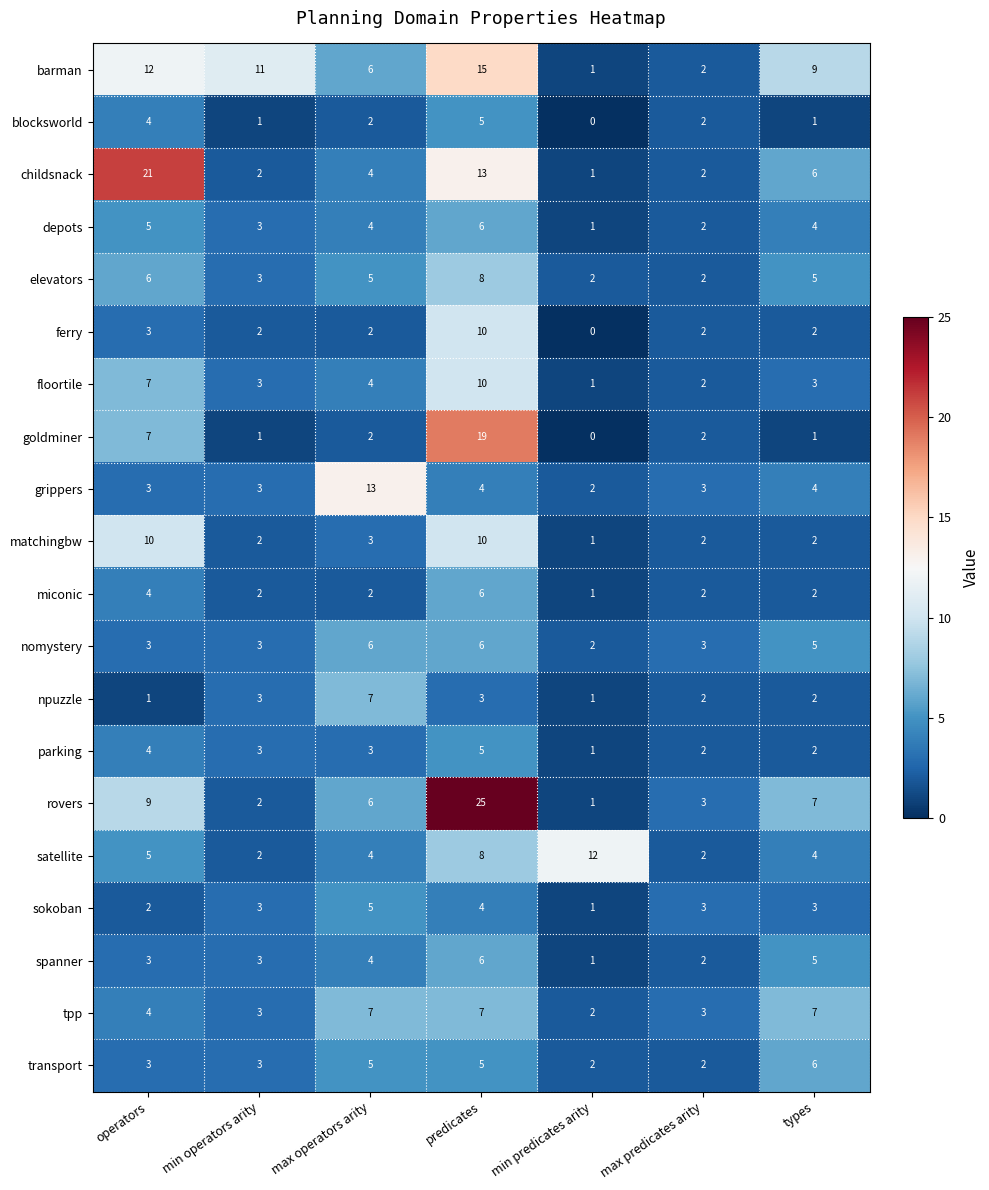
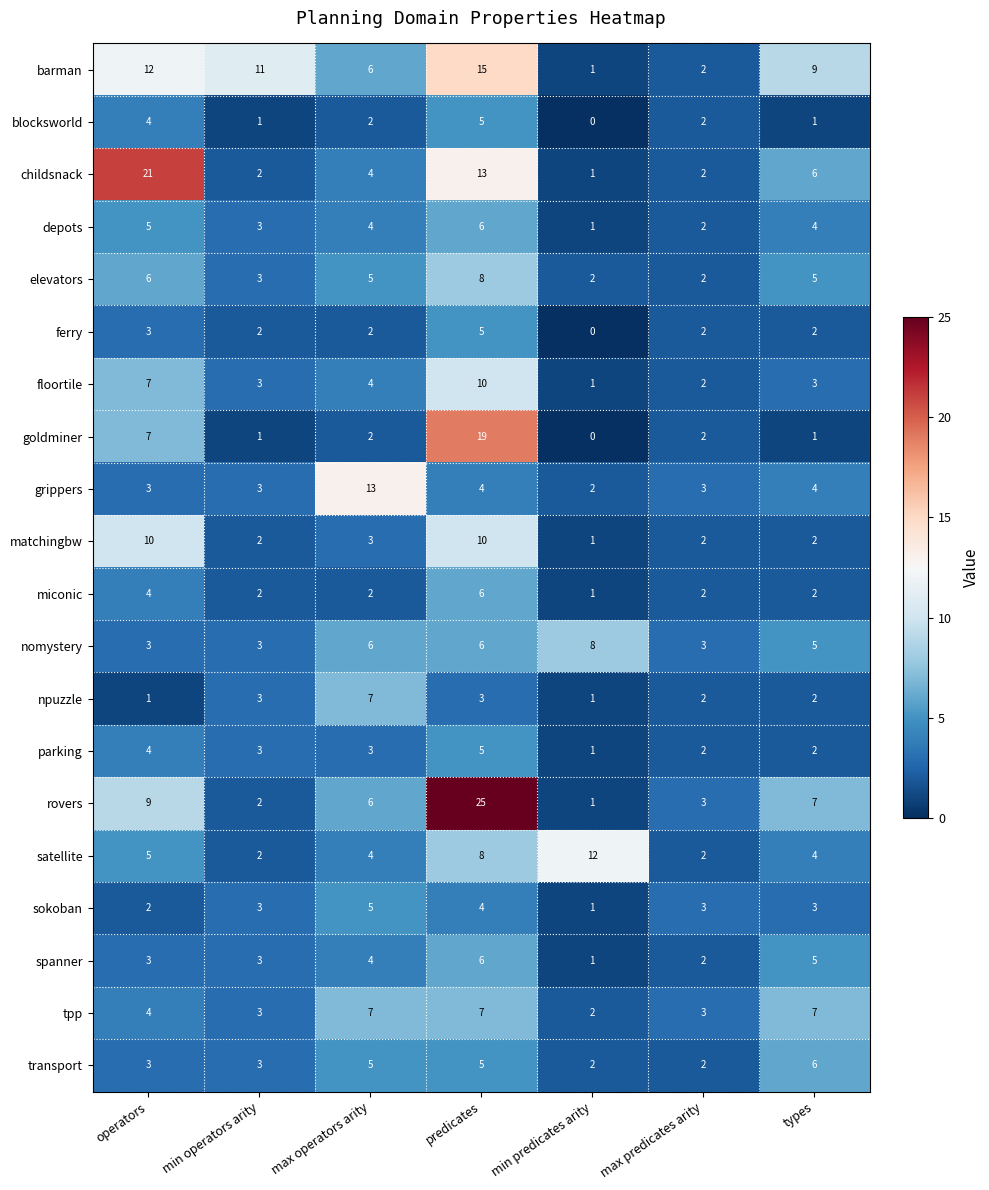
ferry, predicates: 10 -> 5
nomystery, min predicates arity: 2 -> 8
